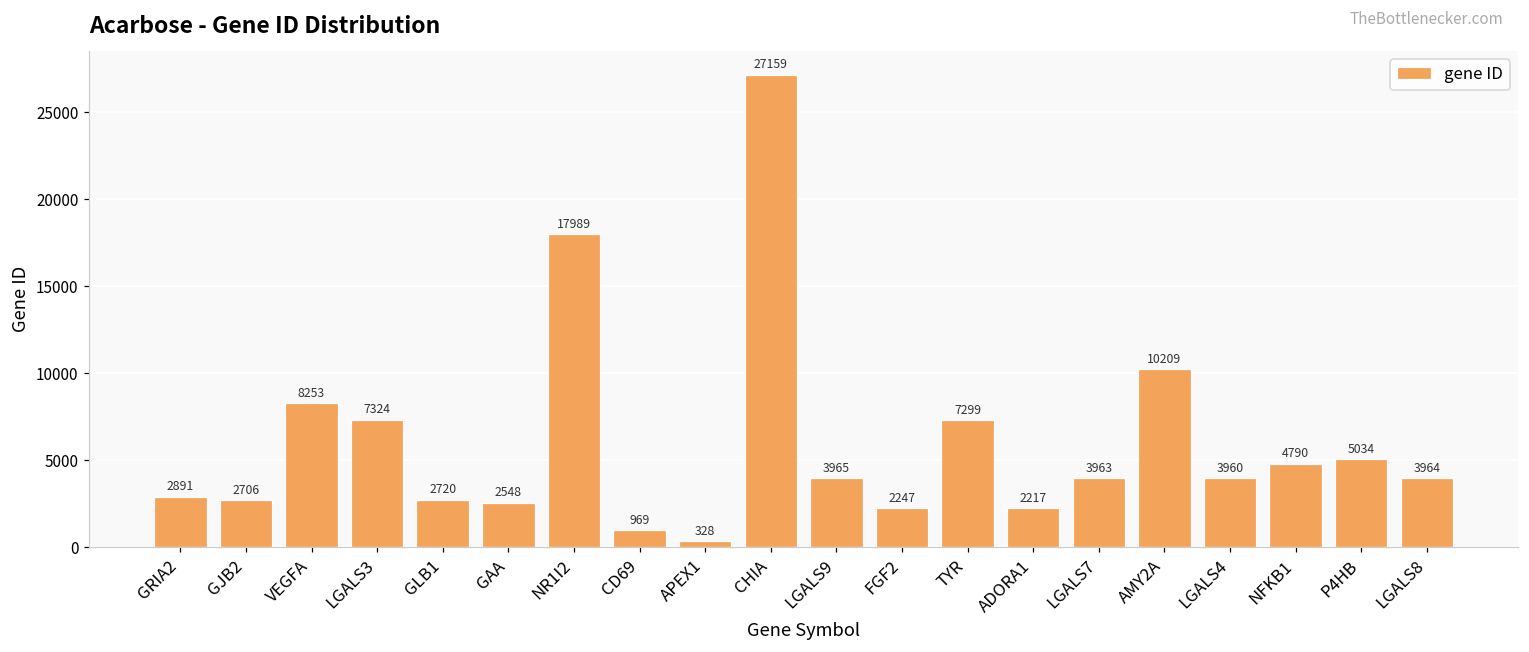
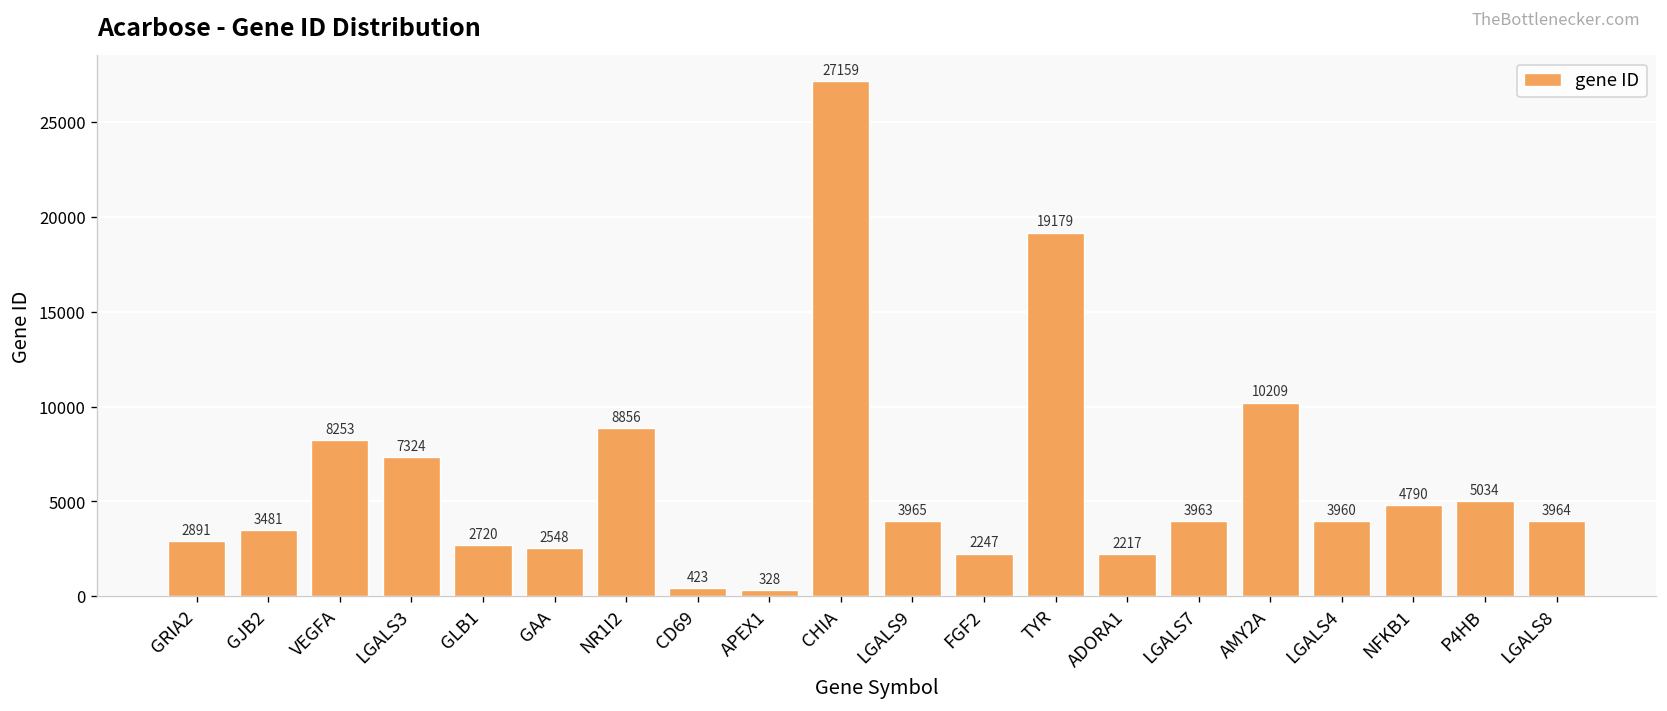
GJB2: 2706 -> 3481
NR1I2: 17989 -> 8856
CD69: 969 -> 423
TYR: 7299 -> 19179
